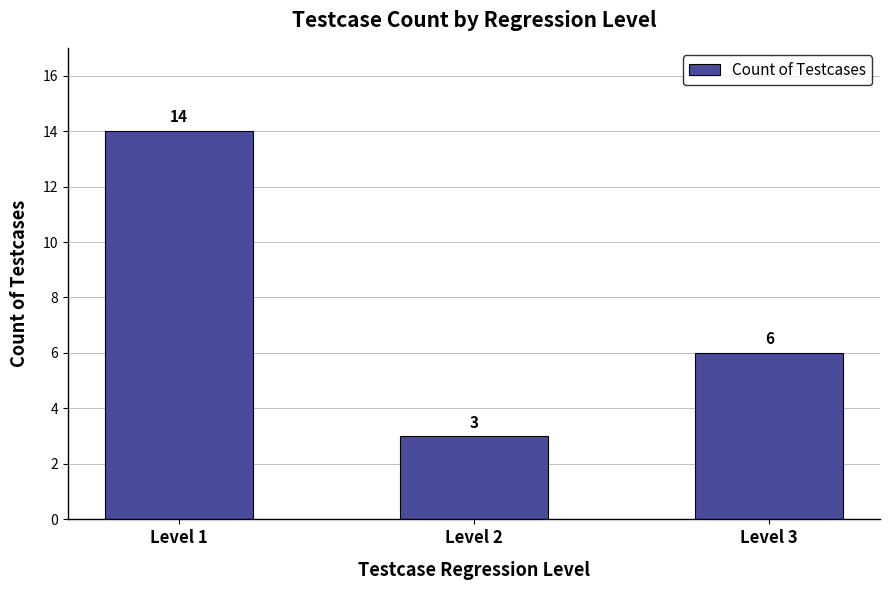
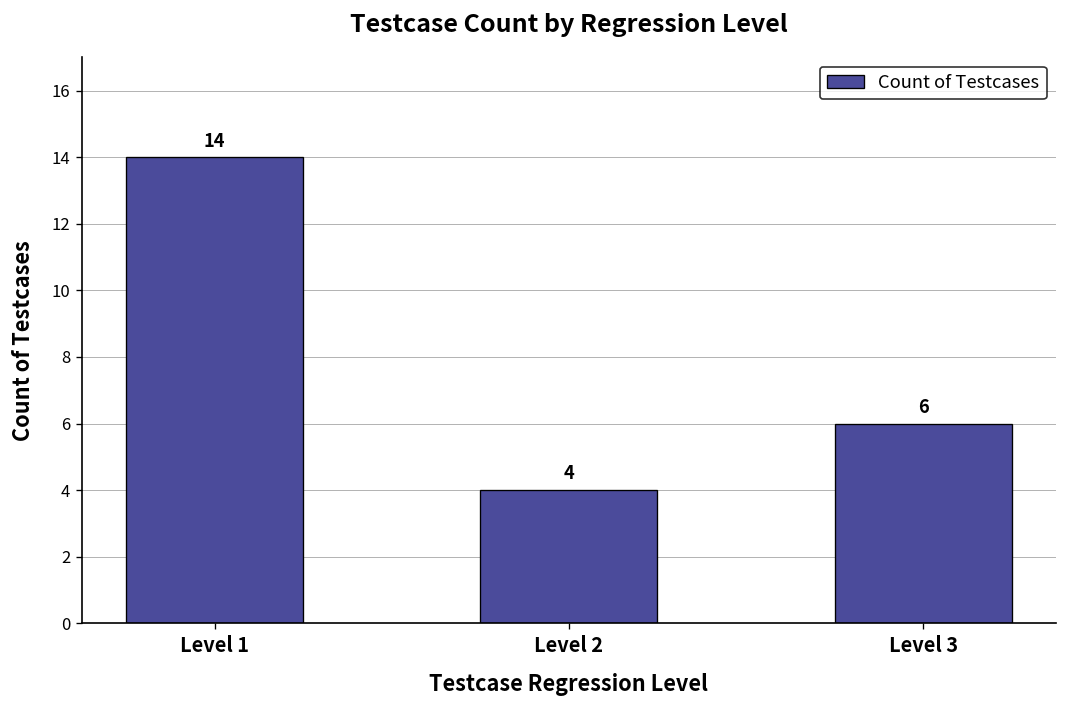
Level 2: 3 -> 4
